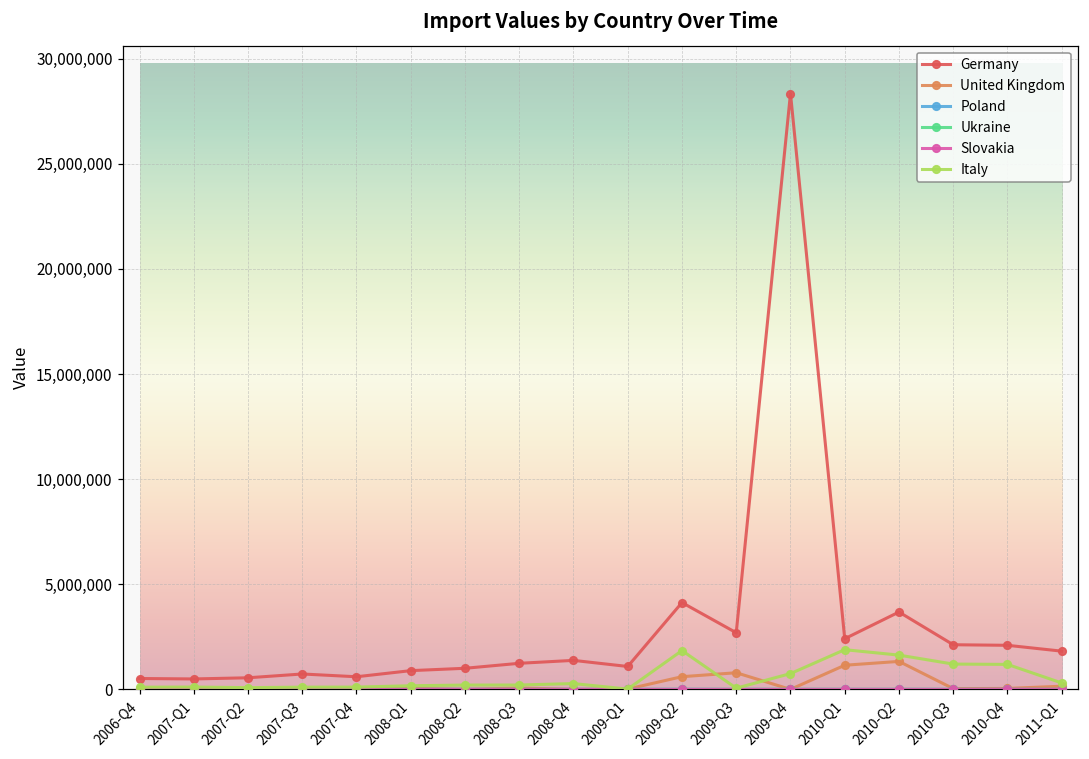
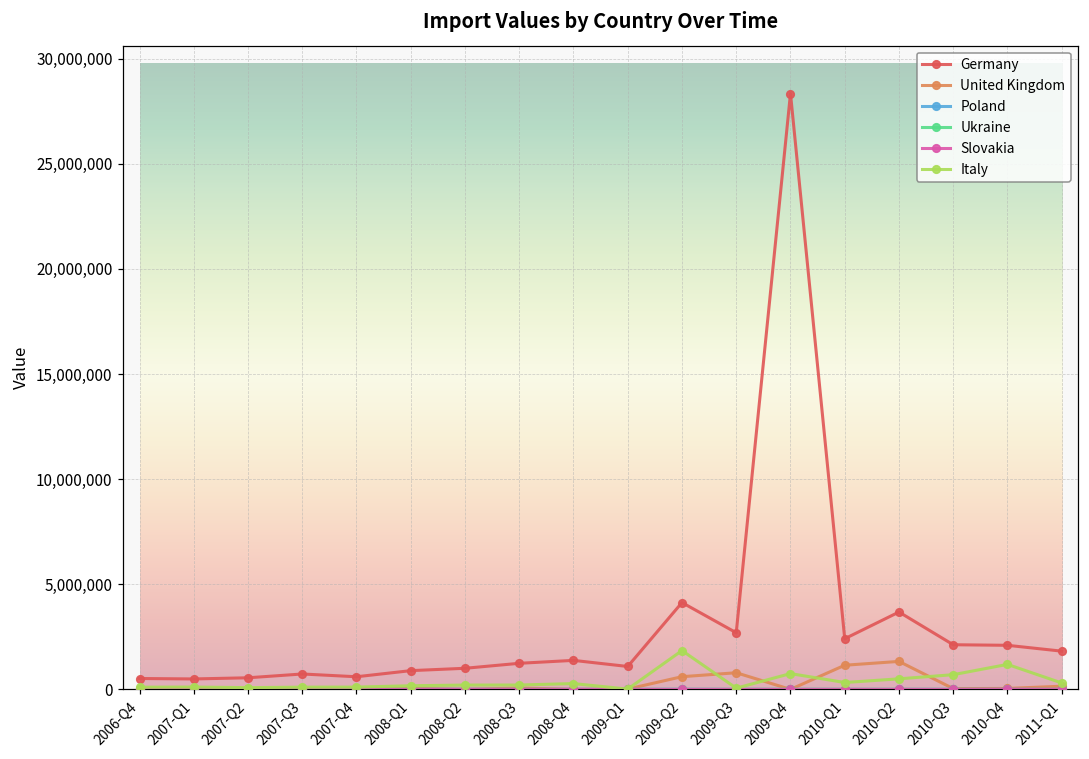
Italy, 2010-Q1: 1,900,000 -> 300,000
Italy, 2010-Q2: 1,600,000 -> 500,000
Italy, 2010-Q3: 1,200,000 -> 700,000
